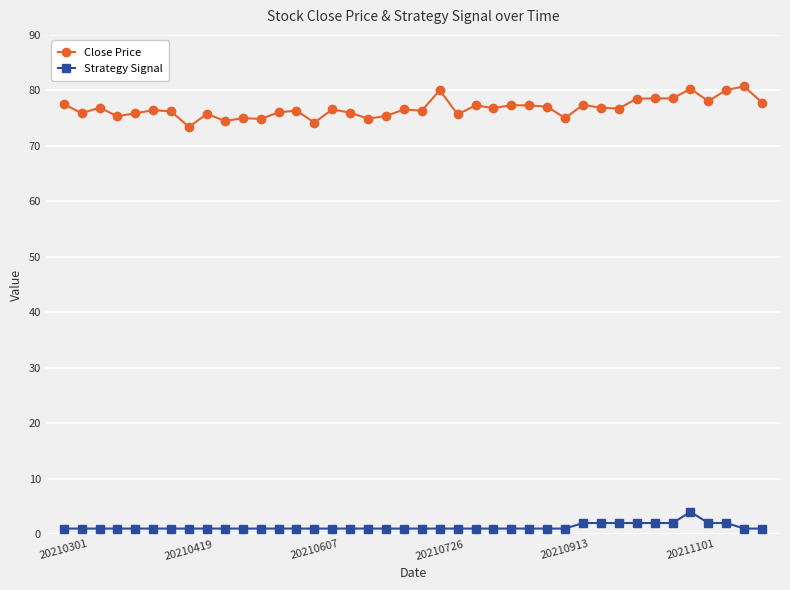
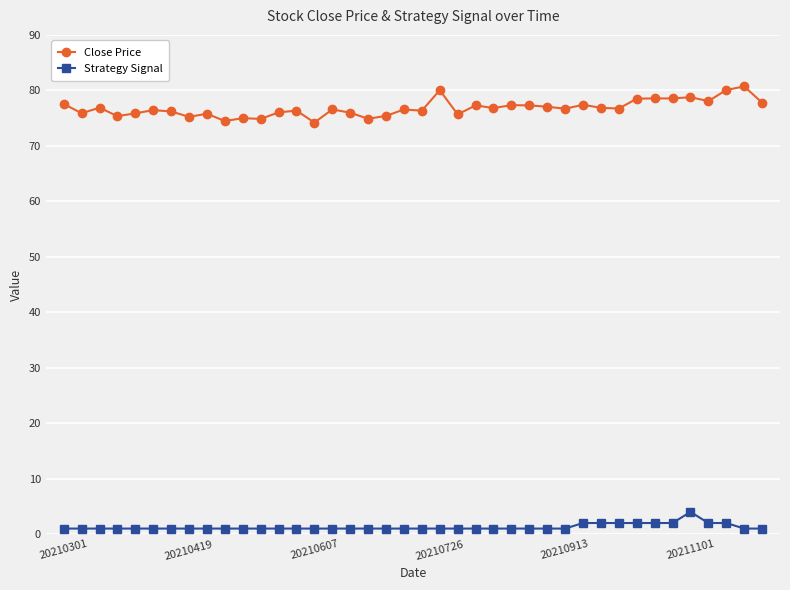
Close Price, 20210419: 73 -> 75
Close Price, 20210913: 75 -> 77
Close Price, 20211101: 80 -> 79
